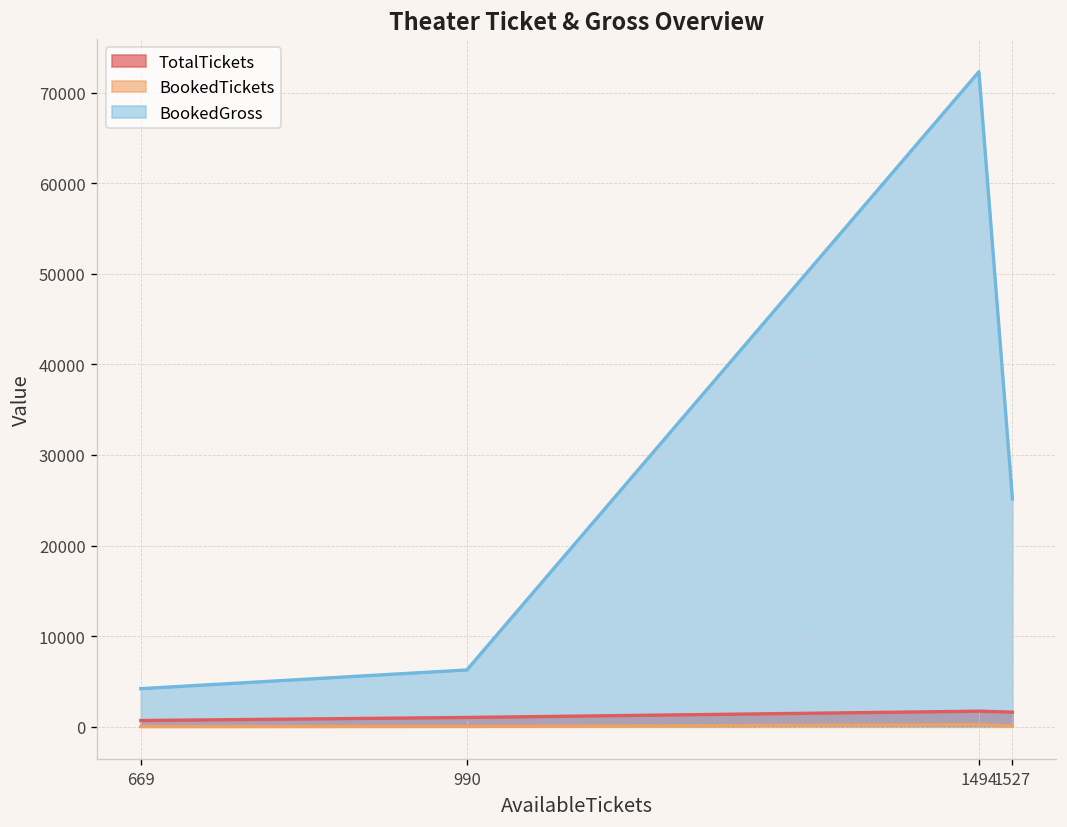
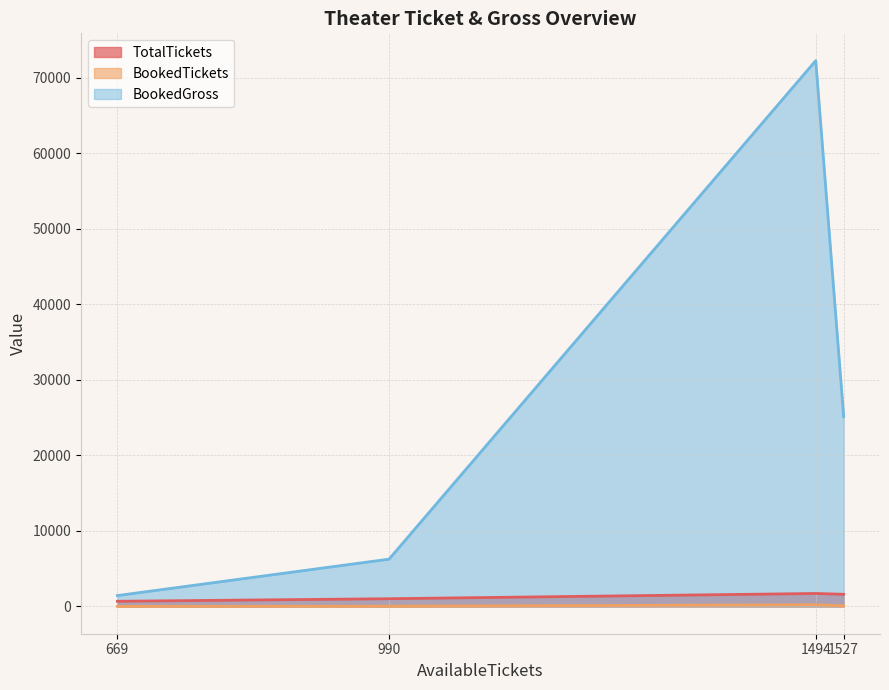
BookedGross, 669: 4000 -> 1000
